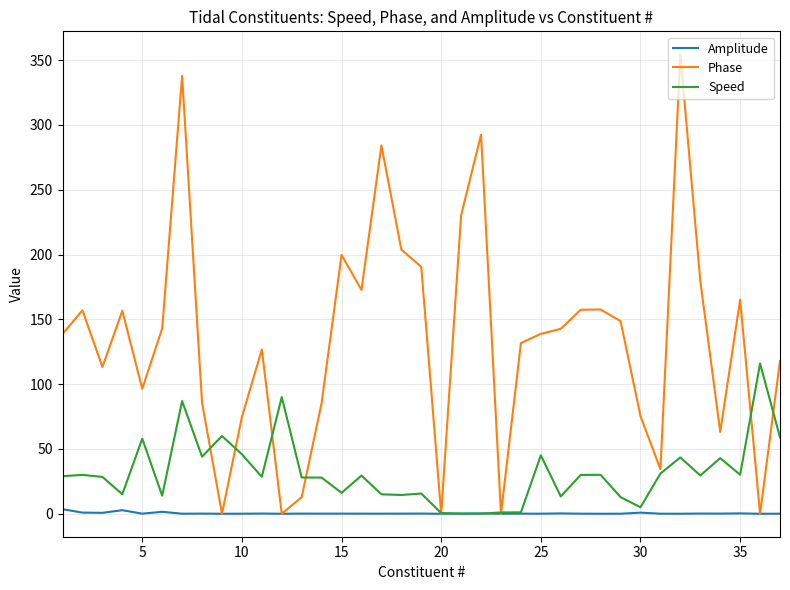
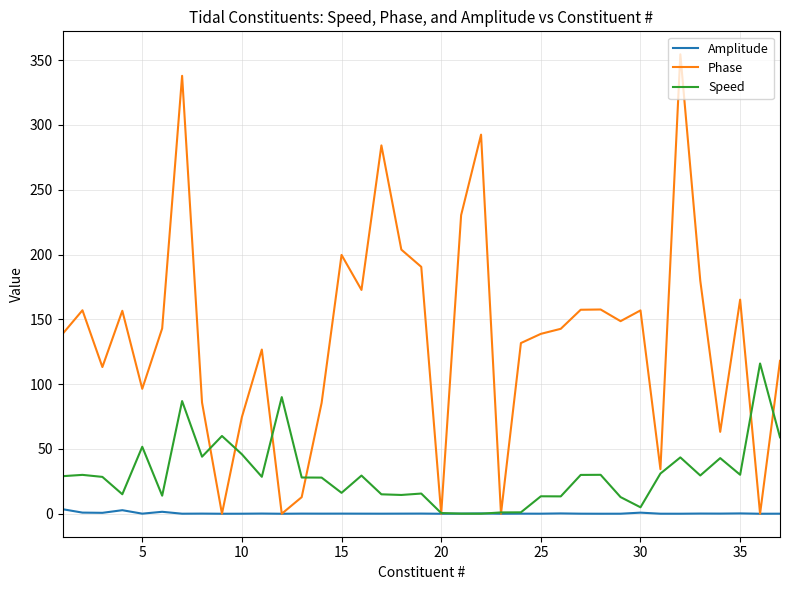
Speed, 5: 58 -> 52
Speed, 25: 45 -> 13
Phase, 30: 75 -> 157
